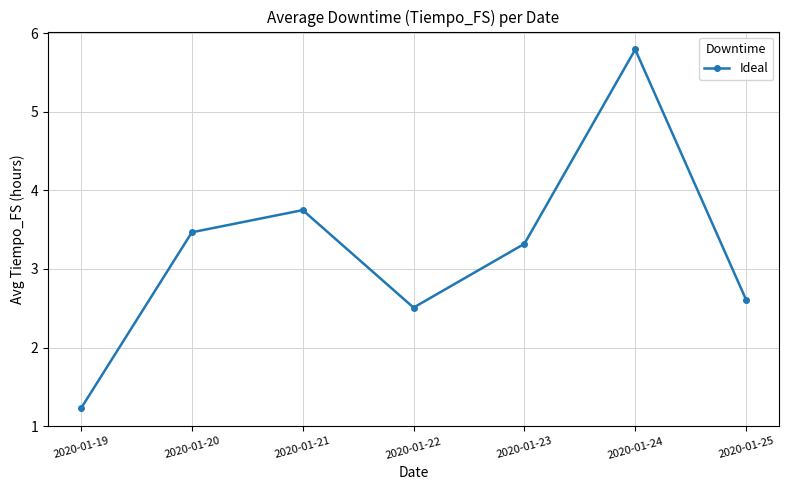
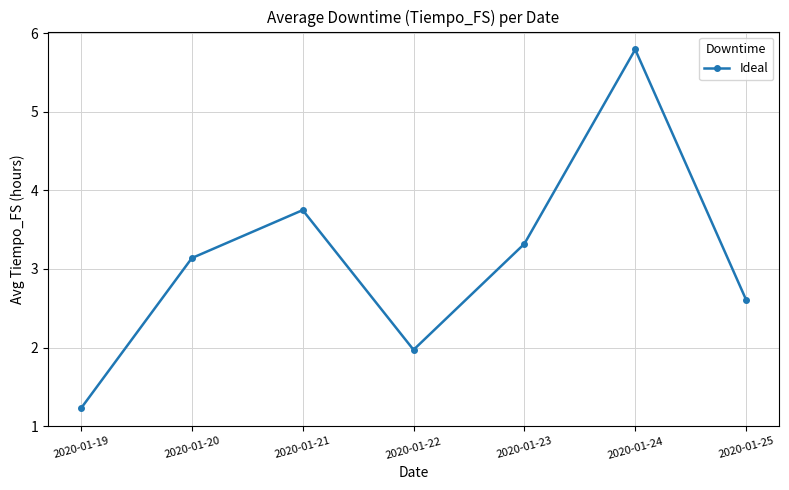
2020-01-20: 3.5 -> 3.1
2020-01-22: 2.5 -> 2.0
